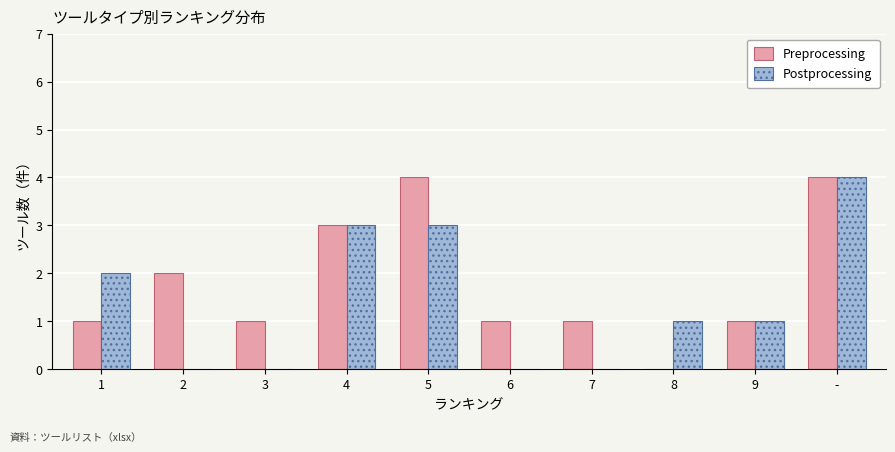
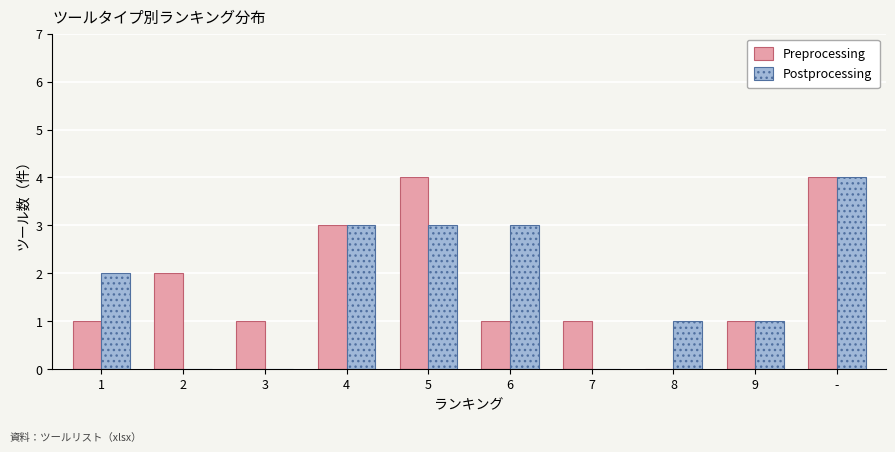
Postprocessing, 6: 0 -> 3
